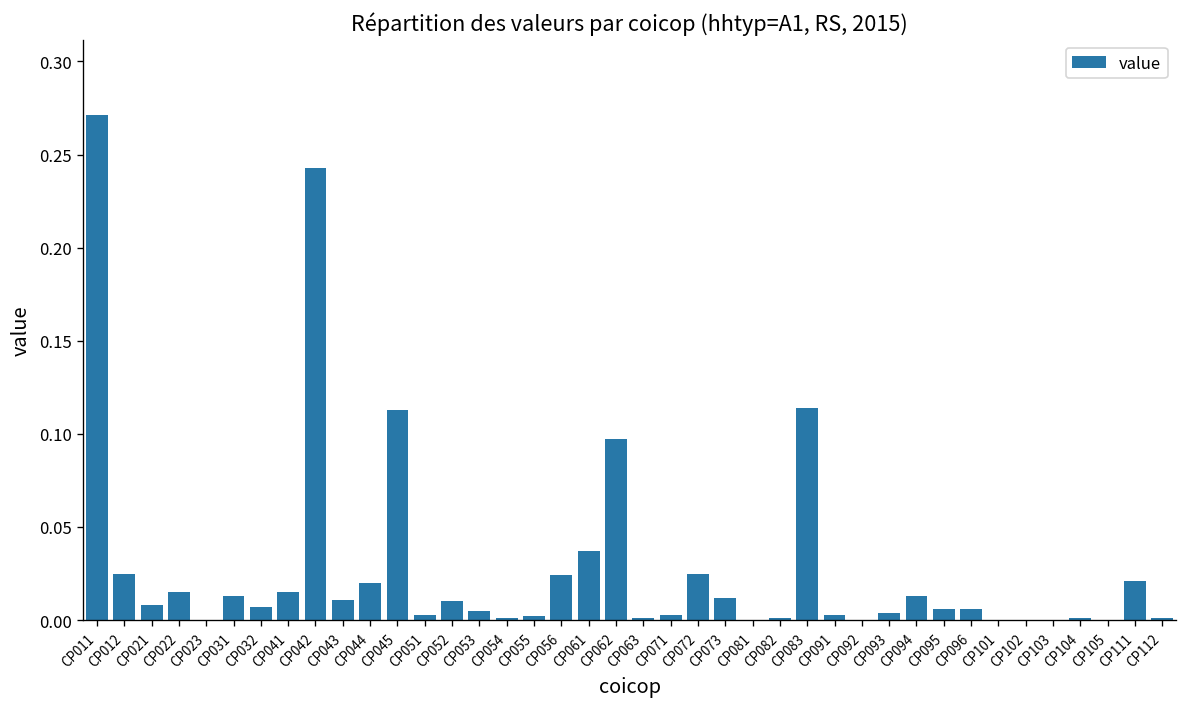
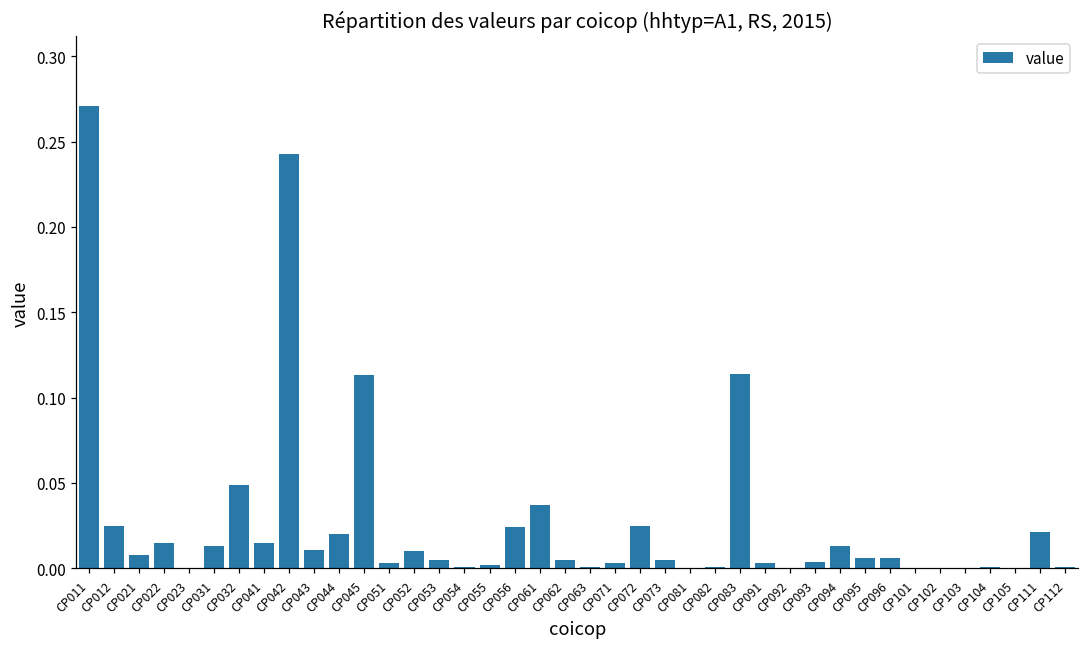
CP032: 0.007 -> 0.049
CP062: 0.097 -> 0.005
CP073: 0.012 -> 0.005
